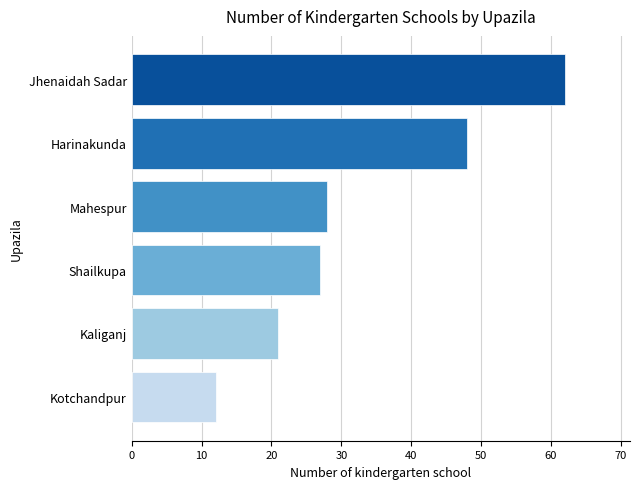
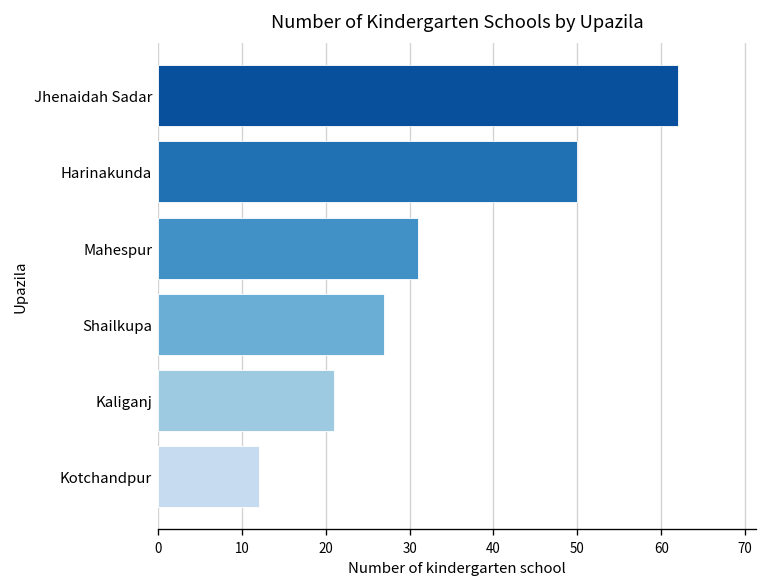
Harinakunda: 48 -> 50
Mahespur: 28 -> 31
